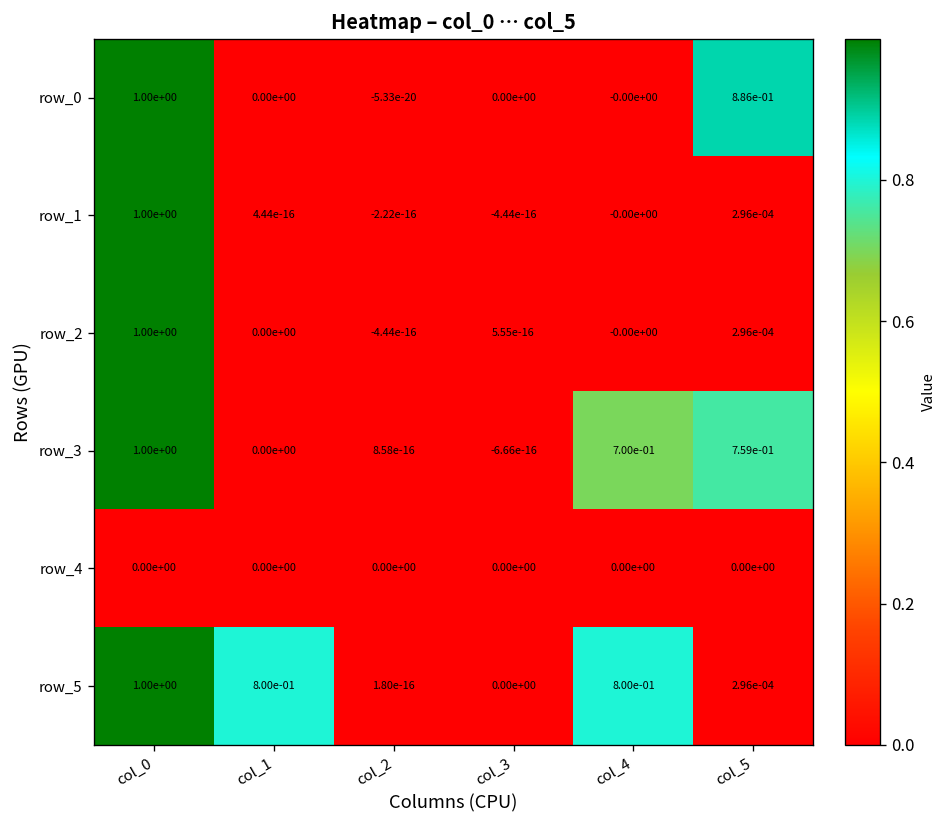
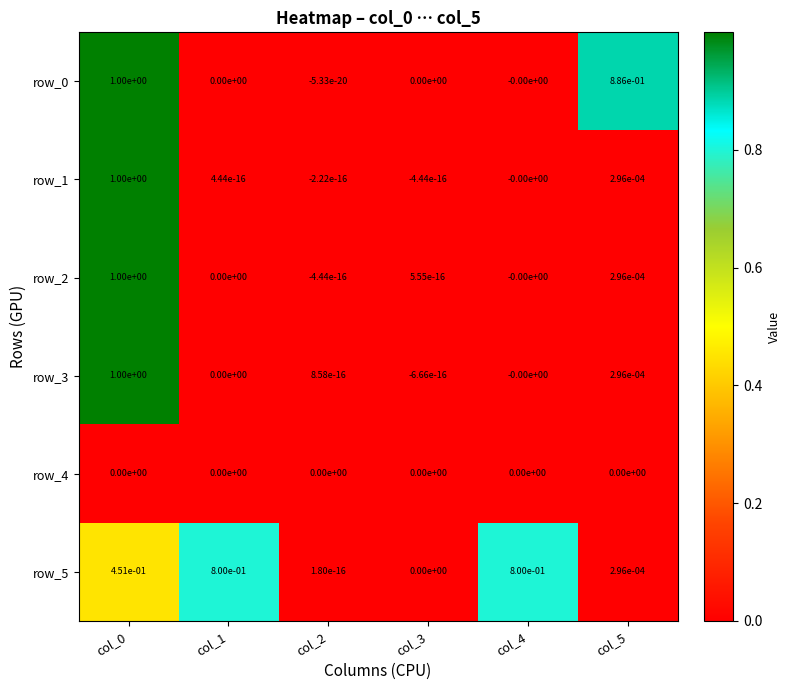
row_3, col_4: 7.00e-01 -> -0.00e+00
row_3, col_5: 7.59e-01 -> 2.96e-04
row_5, col_0: 1.00e+00 -> 4.51e-01
